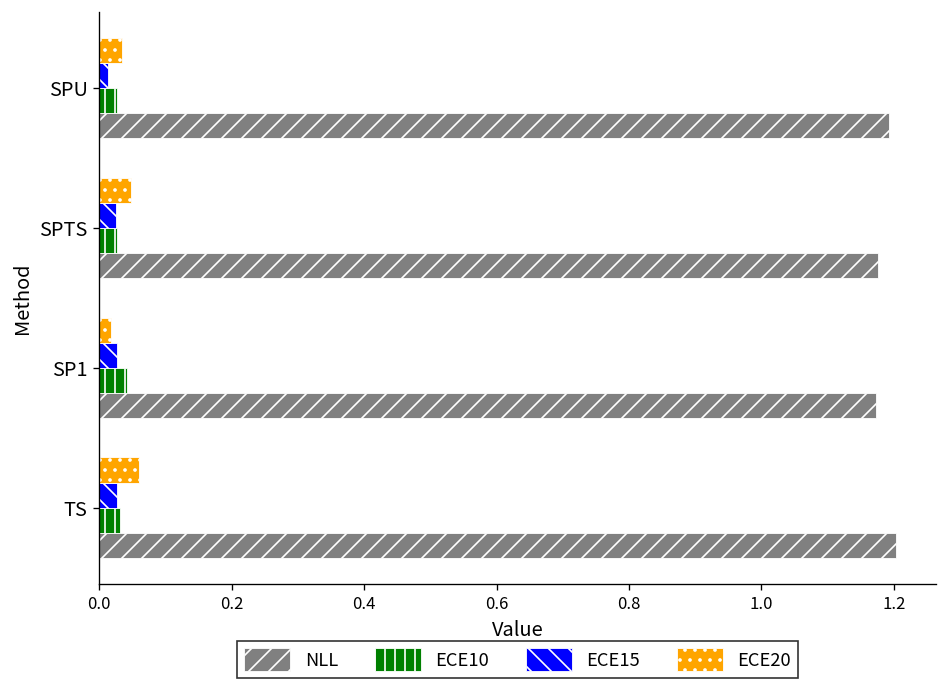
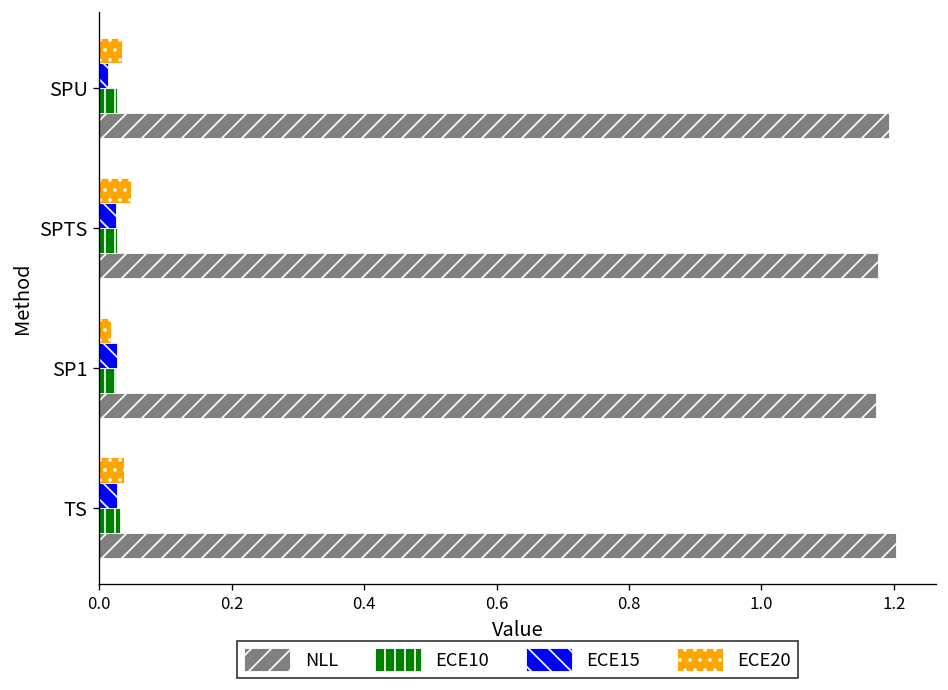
ECE10, SP1: 0.04 -> 0.03
ECE20, TS: 0.06 -> 0.04
